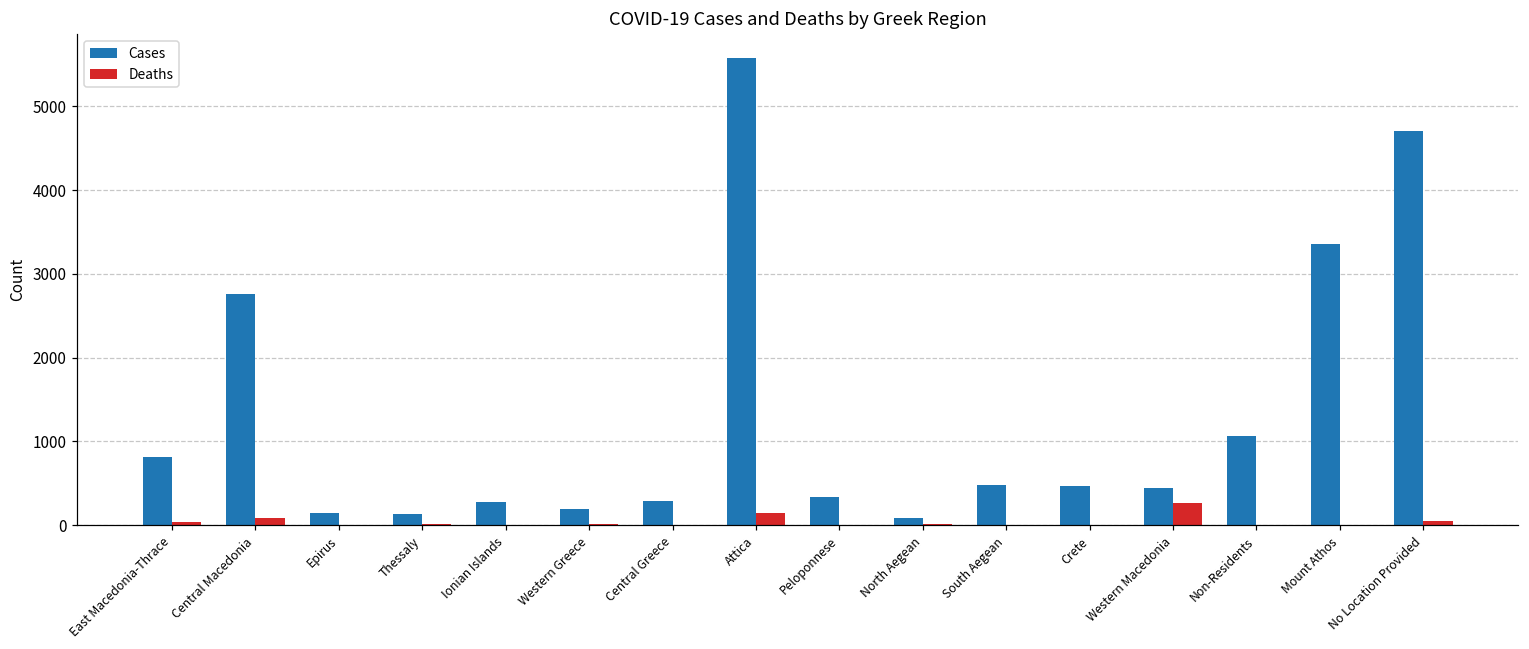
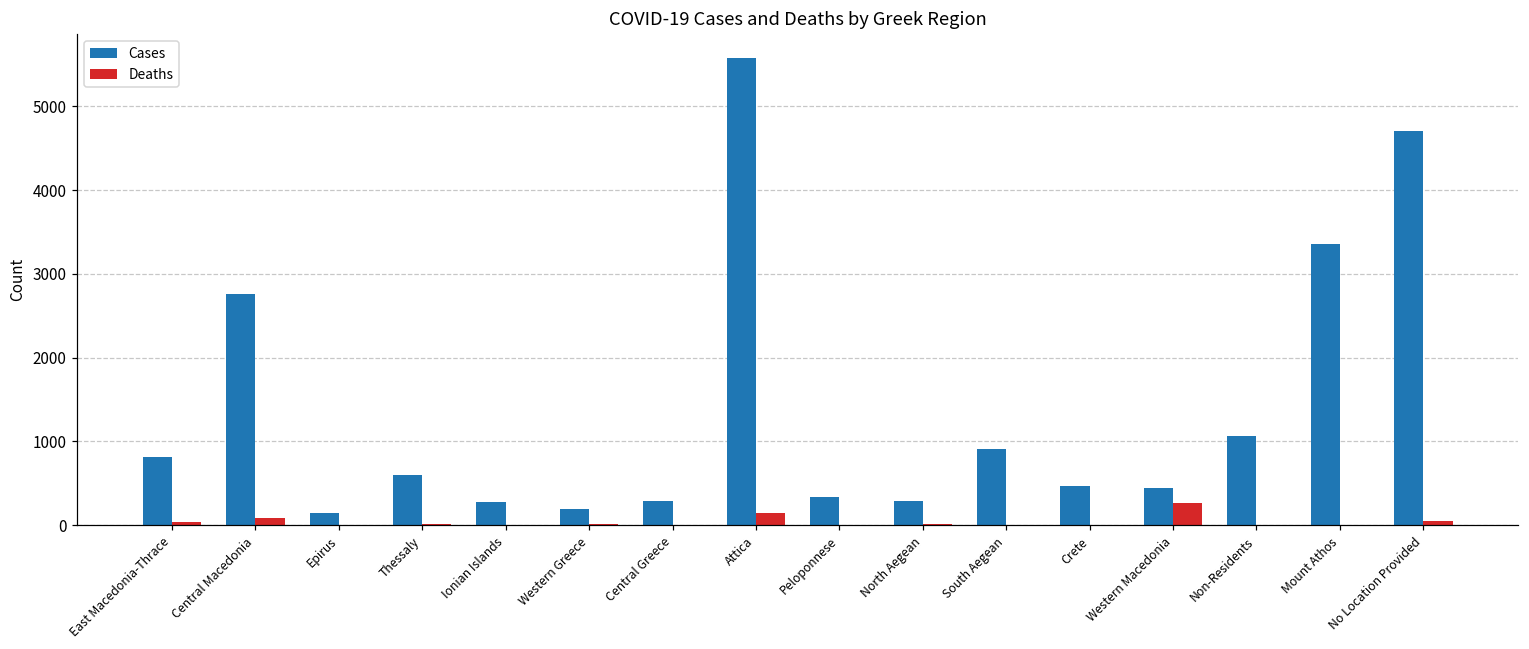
Cases, Thessaly: 100 -> 600
Cases, North Aegean: 100 -> 300
Cases, South Aegean: 500 -> 900
